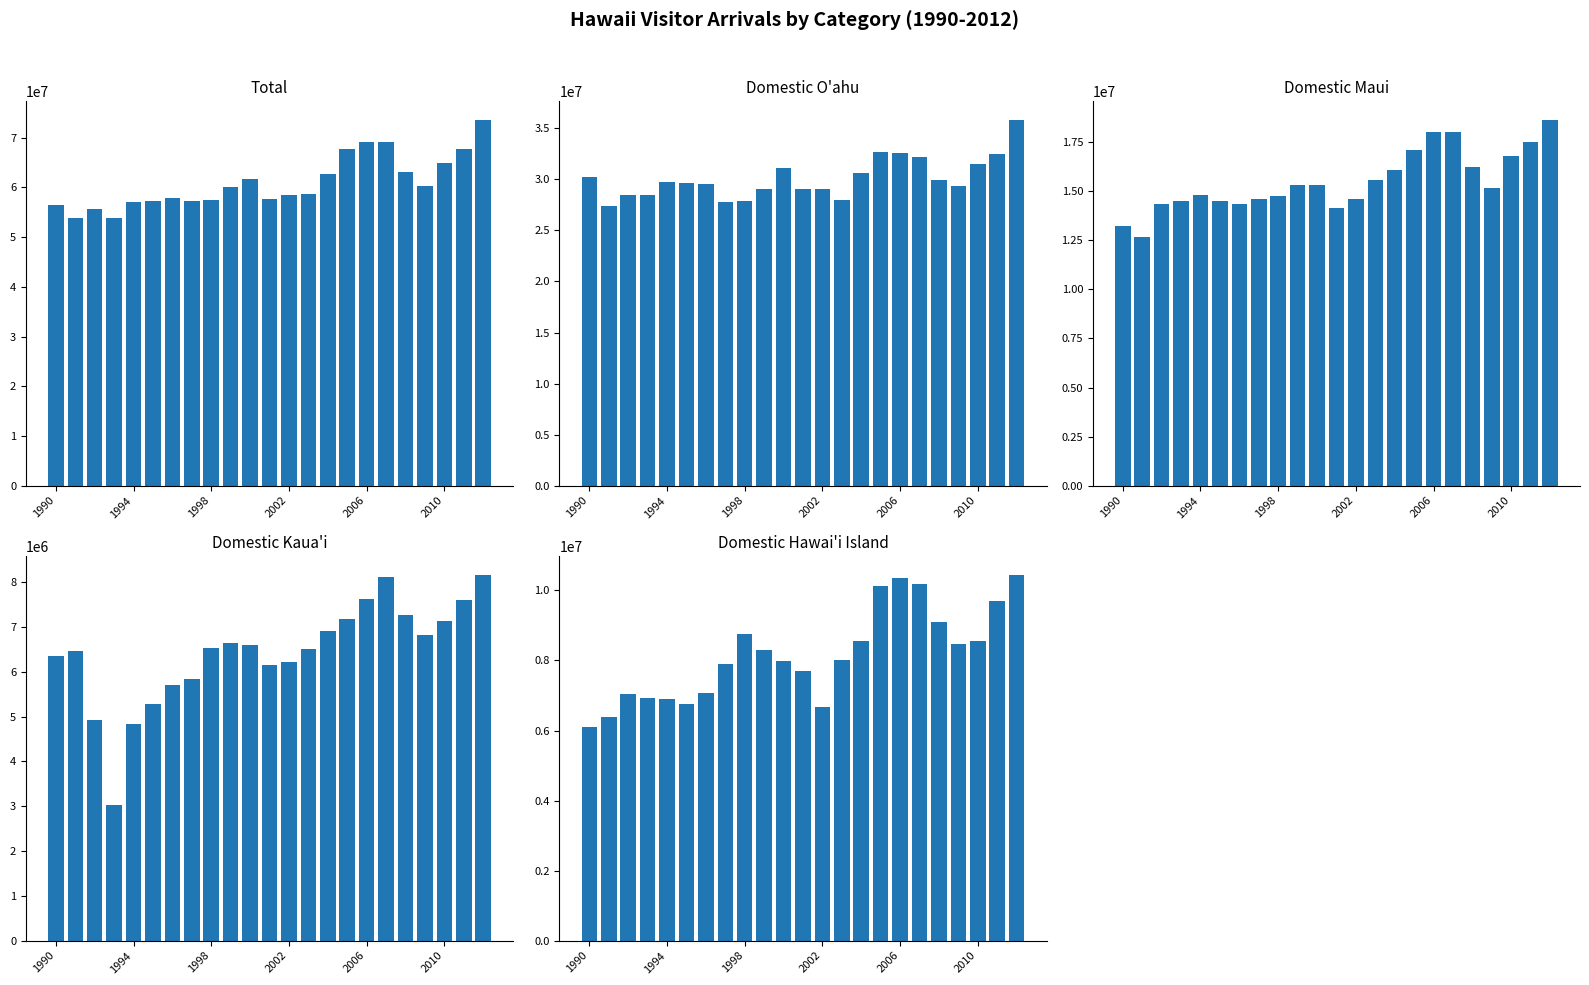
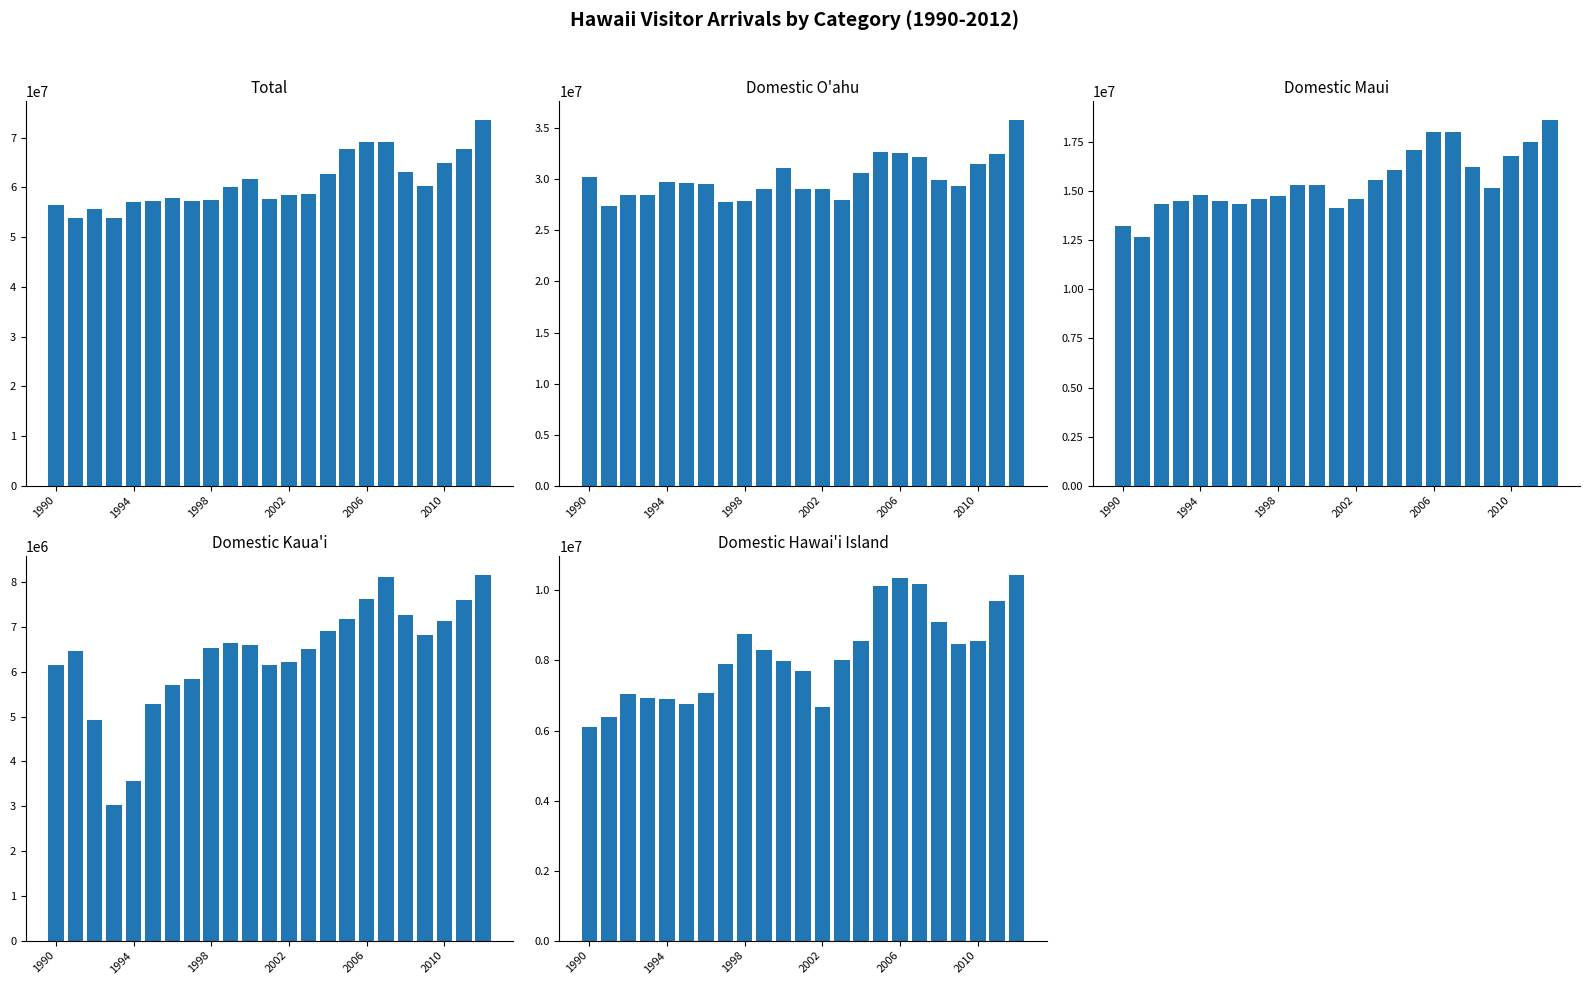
Domestic Kaua'i, 1990: 6300000 -> 6100000
Domestic Kaua'i, 1994: 4800000 -> 3600000
